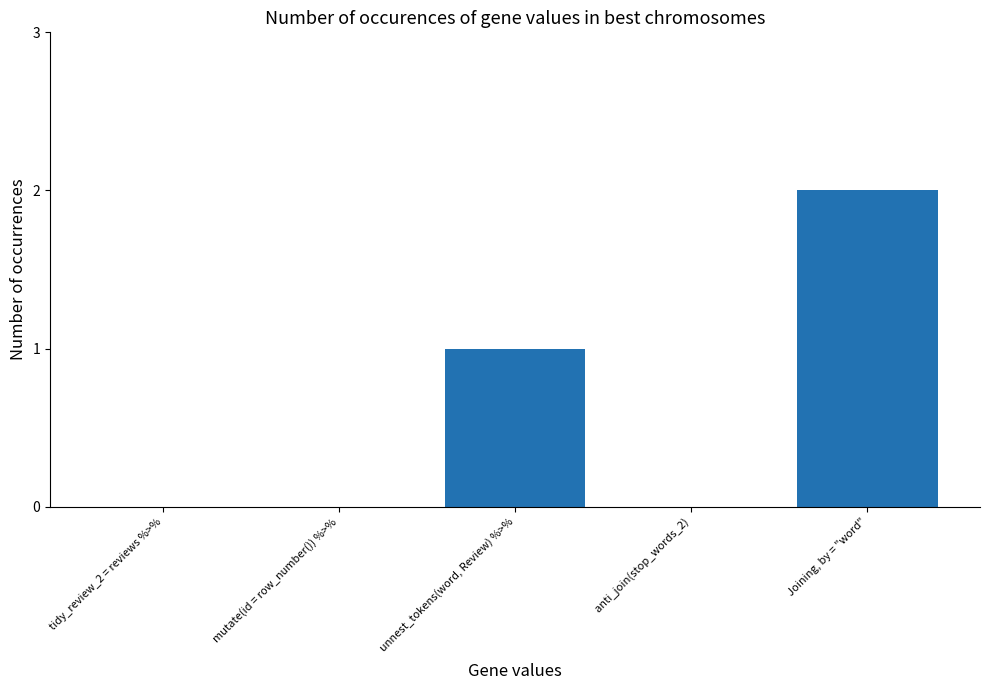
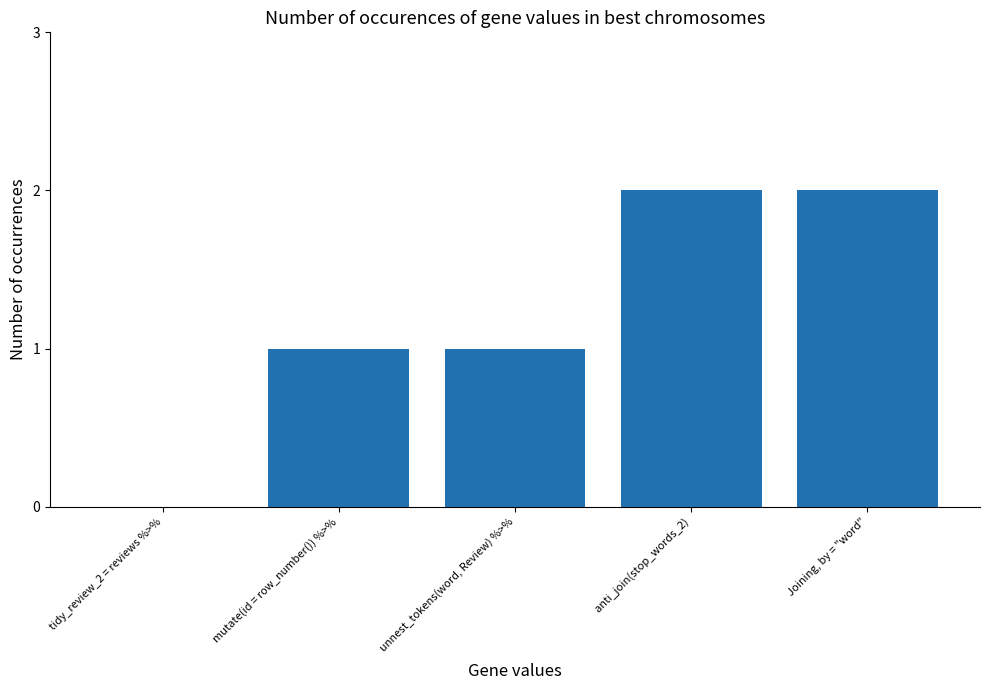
mutate(id = row_number()) %>%: 0 -> 1
anti_join(stop_words_2): 0 -> 2
